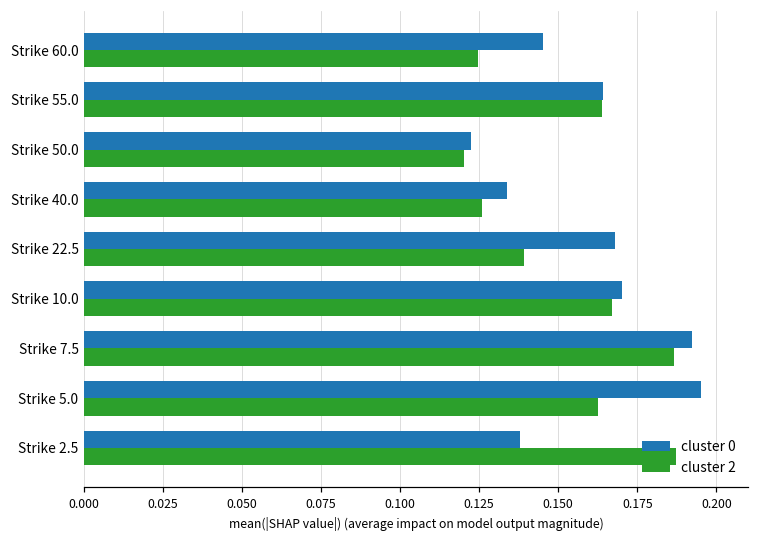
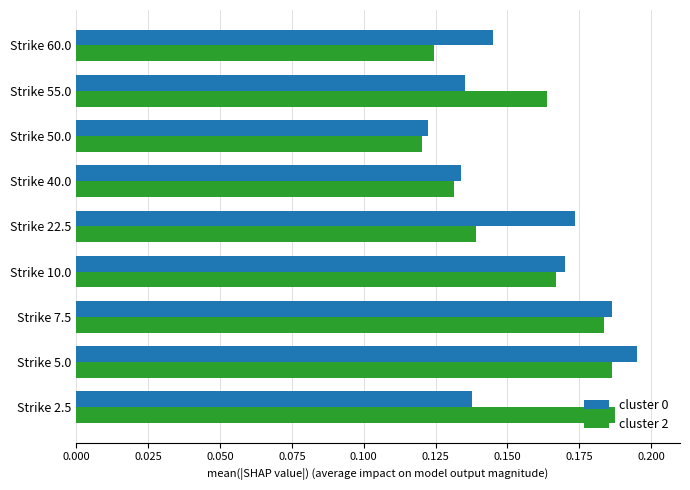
cluster 0, Strike 55.0: 0.164 -> 0.135
cluster 2, Strike 40.0: 0.126 -> 0.131
cluster 0, Strike 22.5: 0.168 -> 0.173
cluster 0, Strike 7.5: 0.192 -> 0.186
cluster 2, Strike 7.5: 0.186 -> 0.184
cluster 2, Strike 5.0: 0.163 -> 0.186
